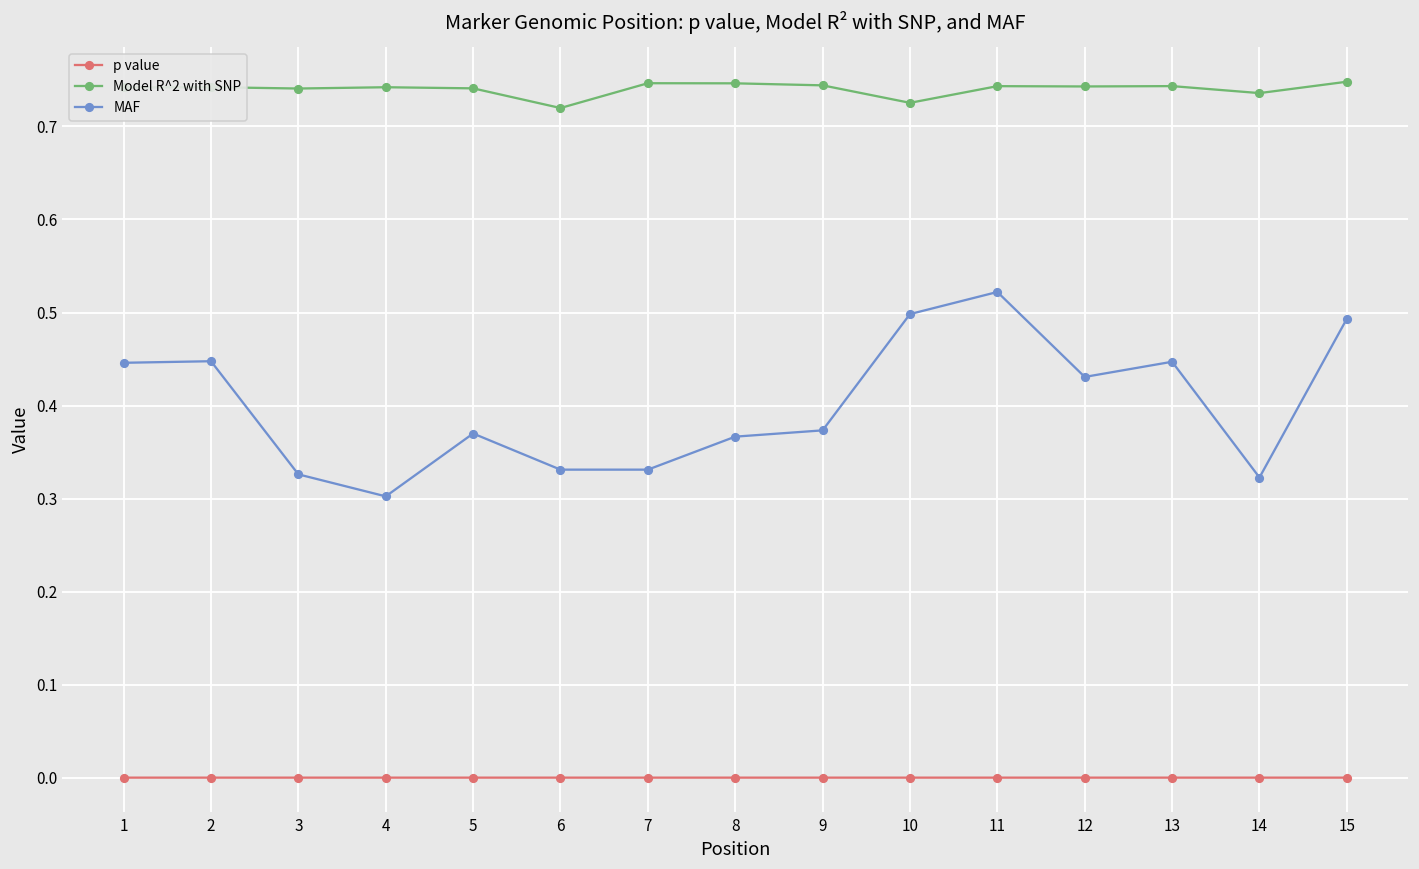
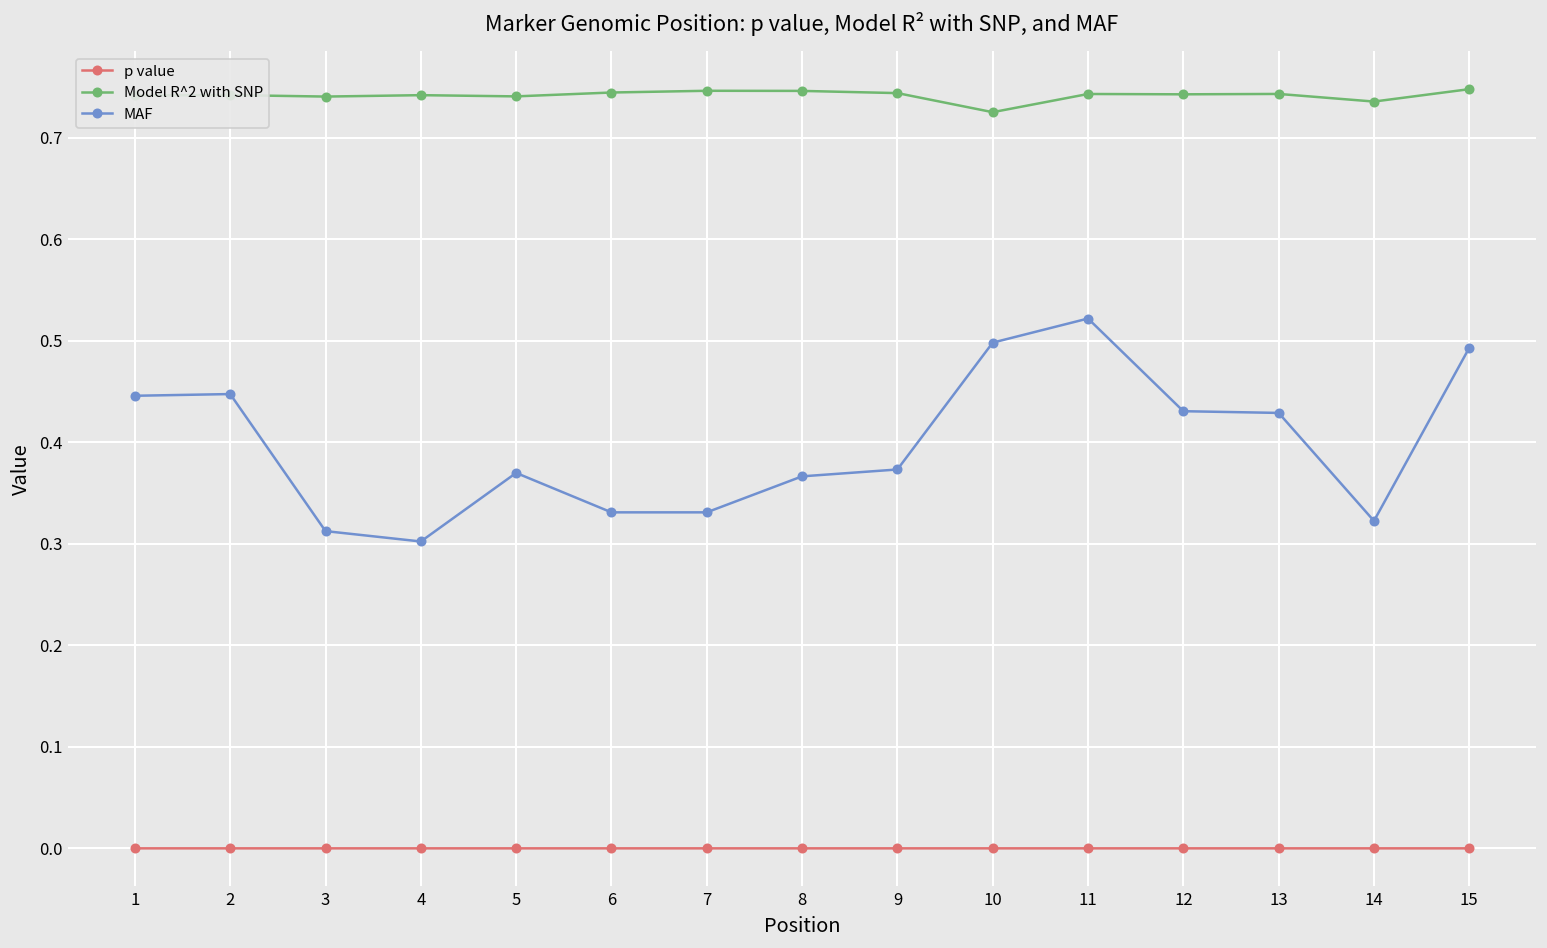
MAF, 3: 0.33 -> 0.31
Model R^2 with SNP, 6: 0.72 -> 0.74
MAF, 13: 0.45 -> 0.43
